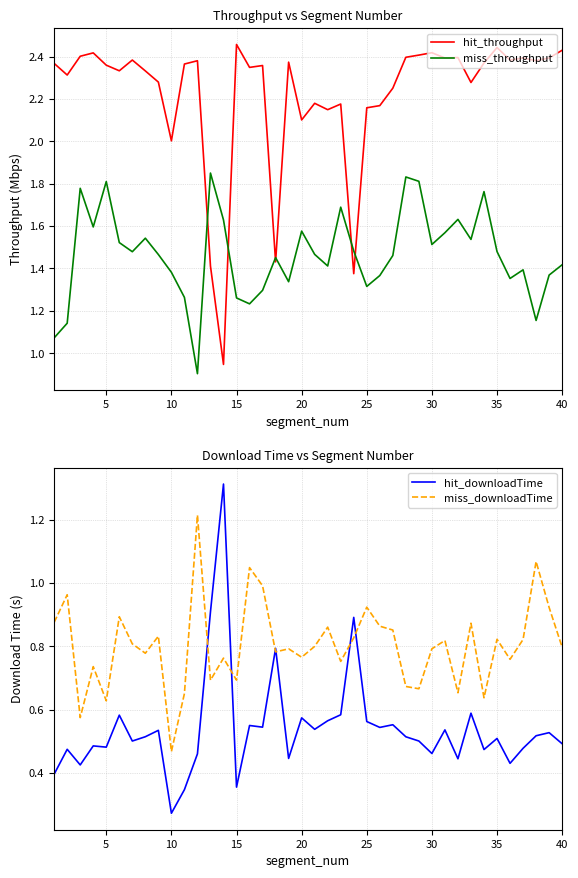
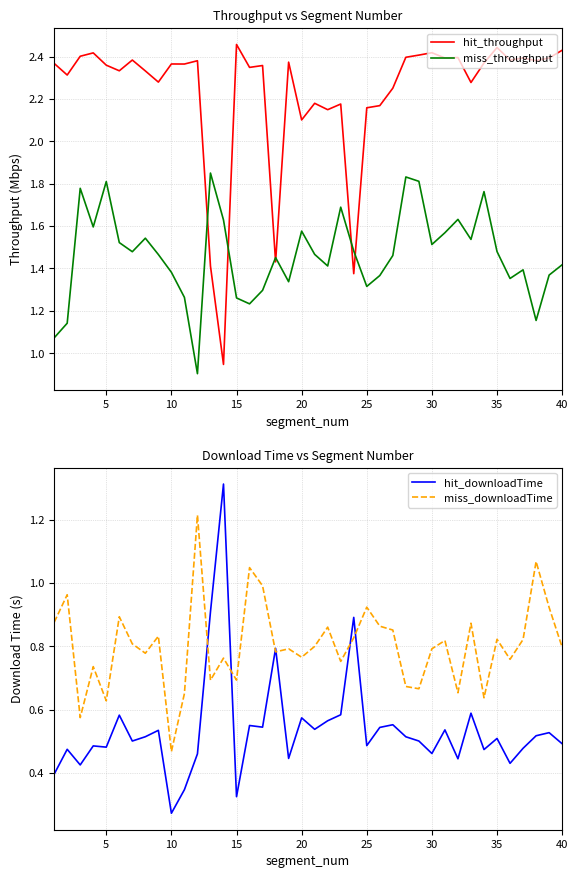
Throughput vs Segment Number, hit_throughput, 10: 2.00 -> 2.37
Download Time vs Segment Number, hit_downloadTime, 15: 0.36 -> 0.33
Download Time vs Segment Number, hit_downloadTime, 25: 0.56 -> 0.49
